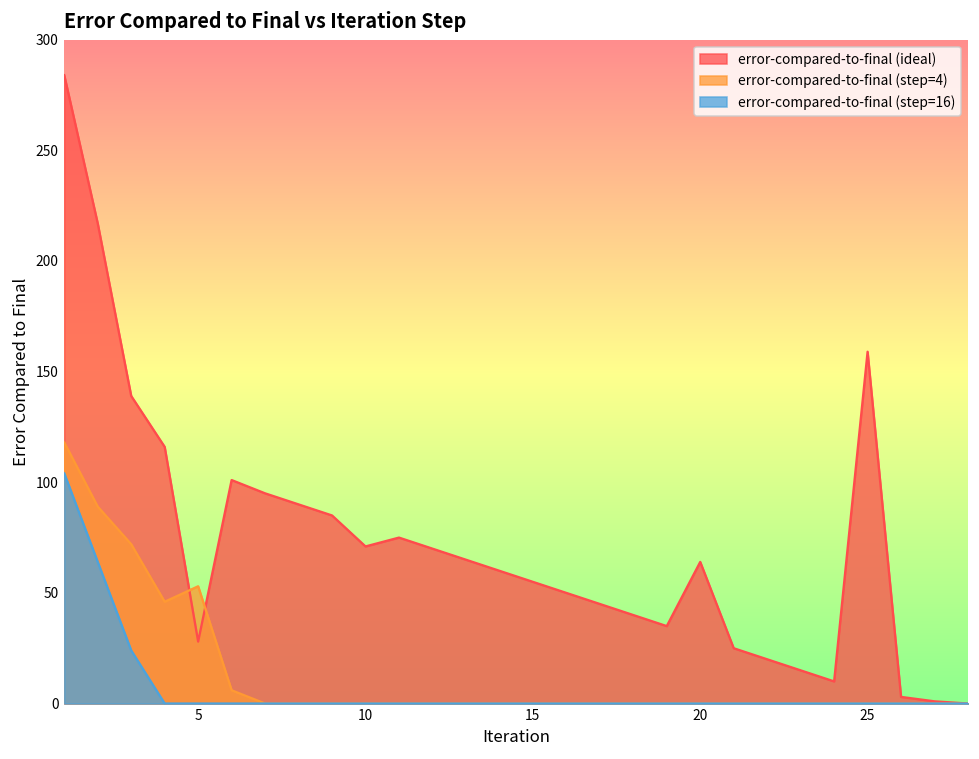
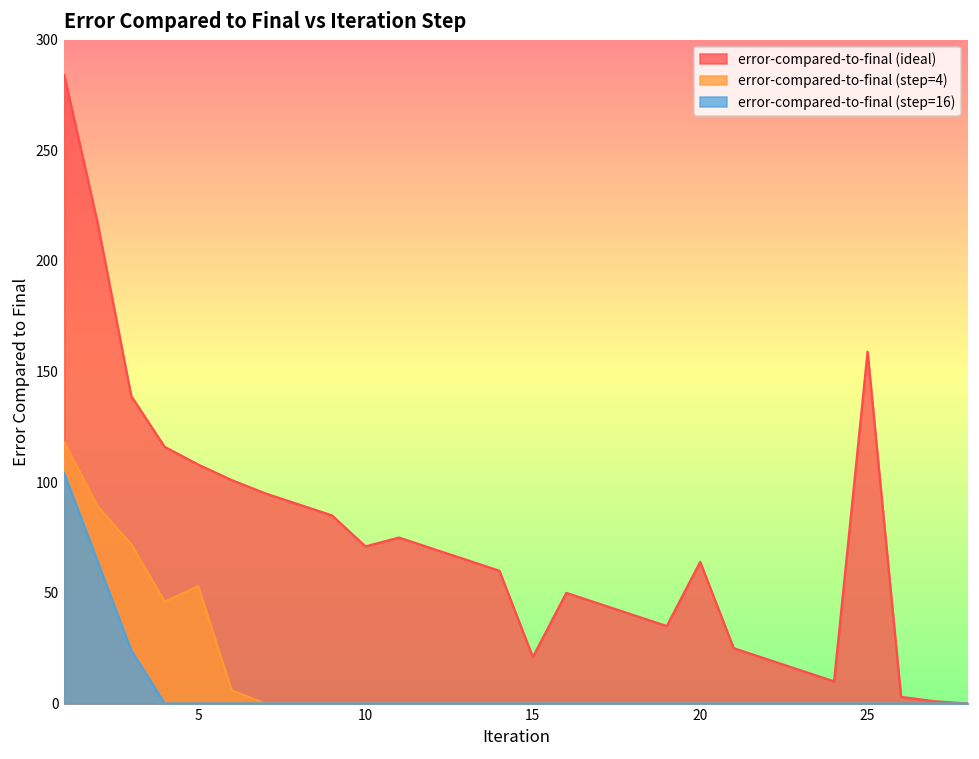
error-compared-to-final (ideal), 5: 28 -> 108
error-compared-to-final (ideal), 15: 55 -> 21
